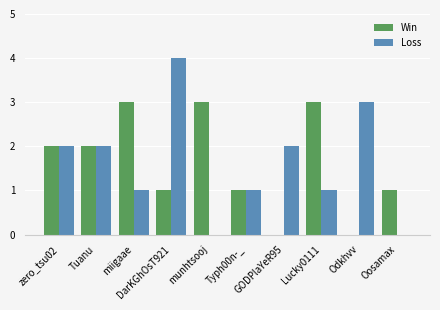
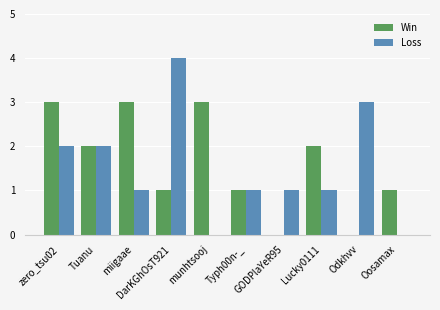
Win, zero_tsu02: 2 -> 3
Loss, GODPlaYeR95: 2 -> 1
Win, Lucky0111: 3 -> 2
